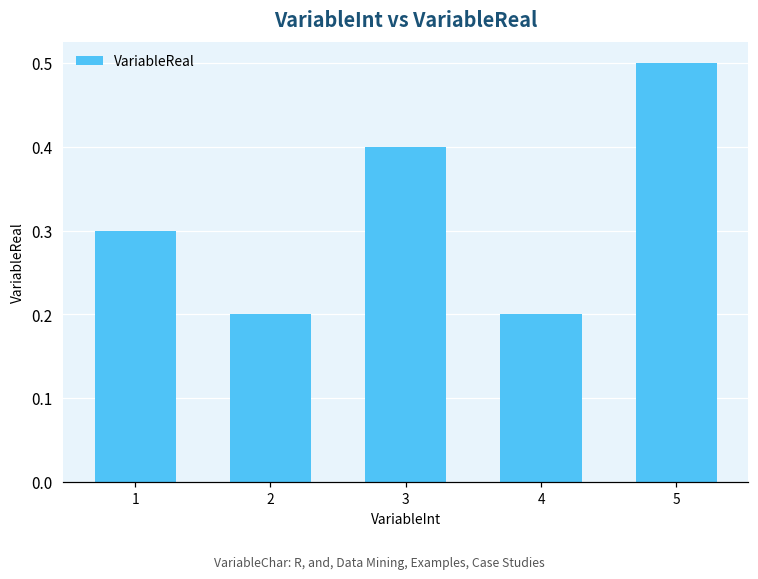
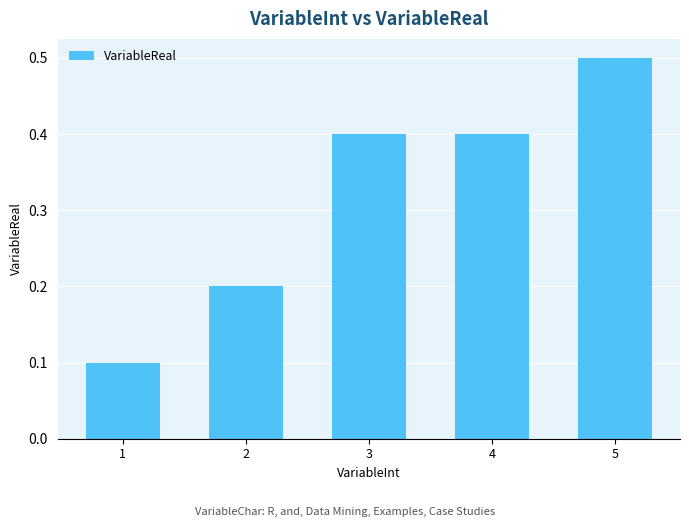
1: 0.3 -> 0.1
4: 0.2 -> 0.4
